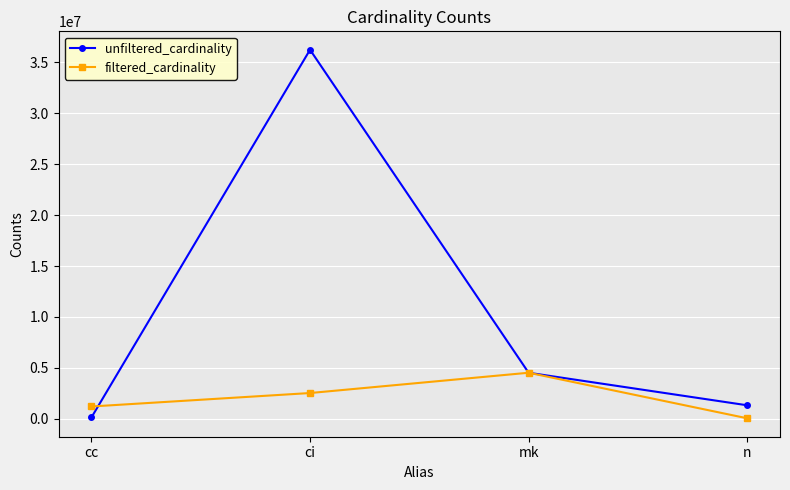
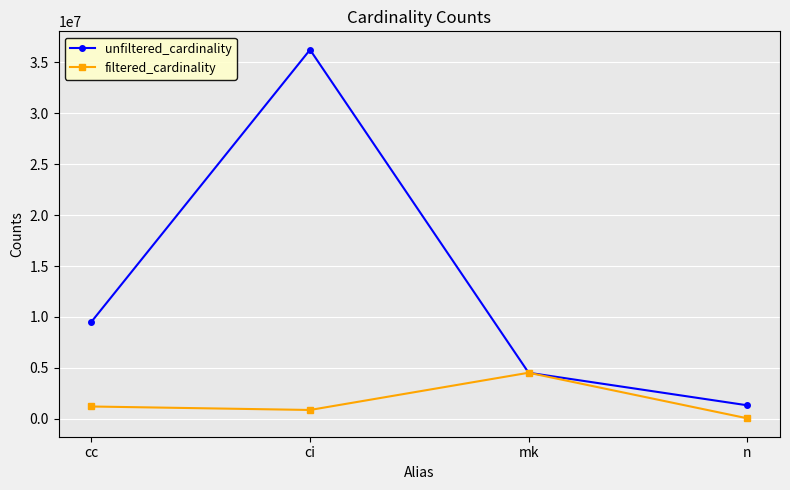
unfiltered_cardinality, cc: 100000 -> 9500000
filtered_cardinality, ci: 2500000 -> 900000
